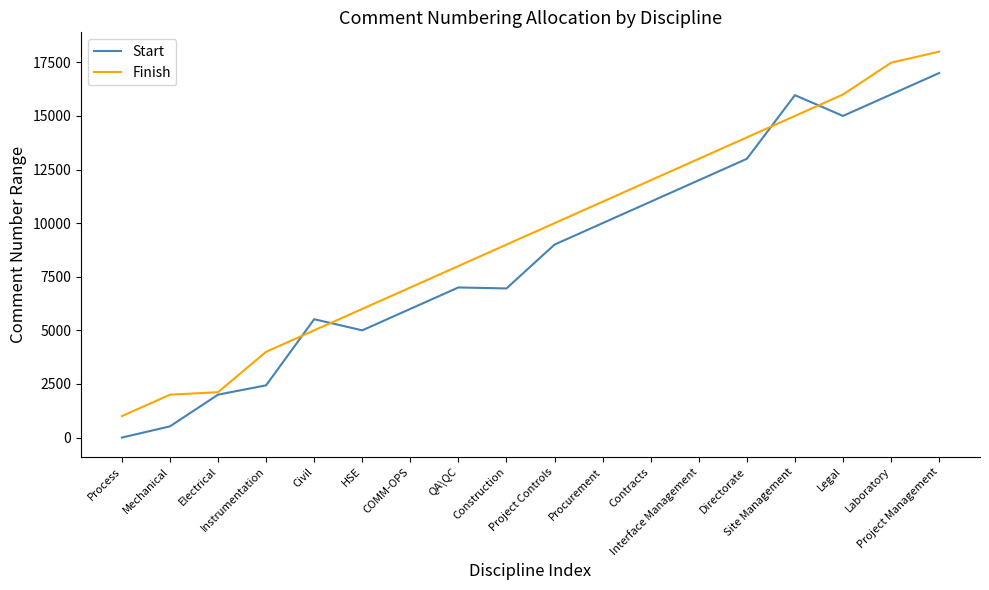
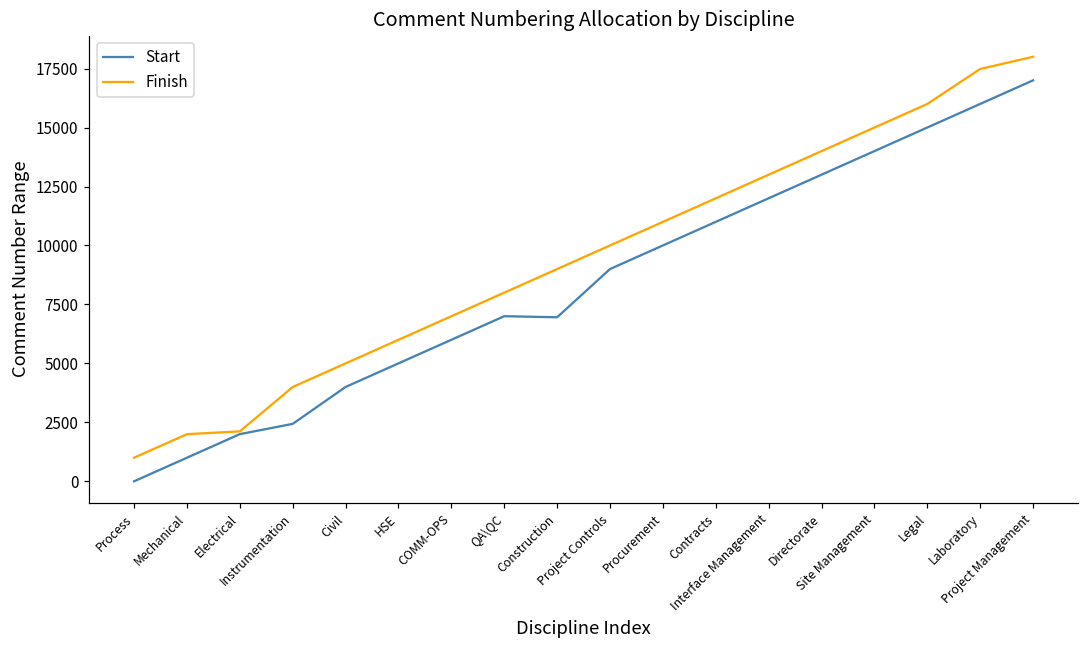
Start, Mechanical: 500 -> 1000
Start, Civil: 5500 -> 4000
Start, Site Management: 16000 -> 14000
